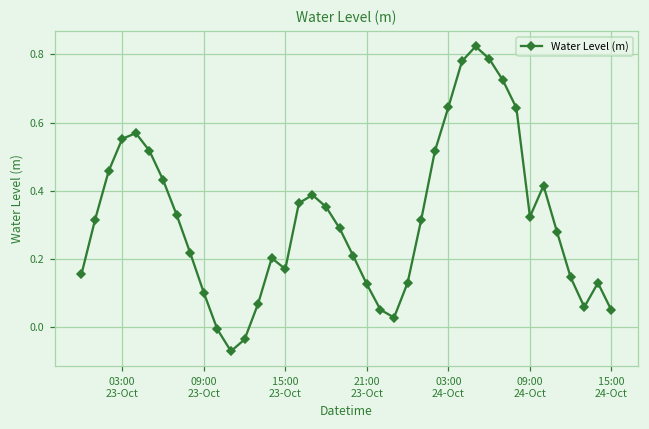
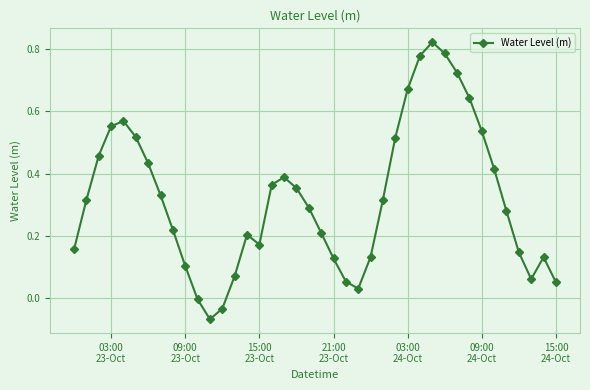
03:00 24-Oct: 0.65 -> 0.67
09:00 24-Oct: 0.32 -> 0.54
